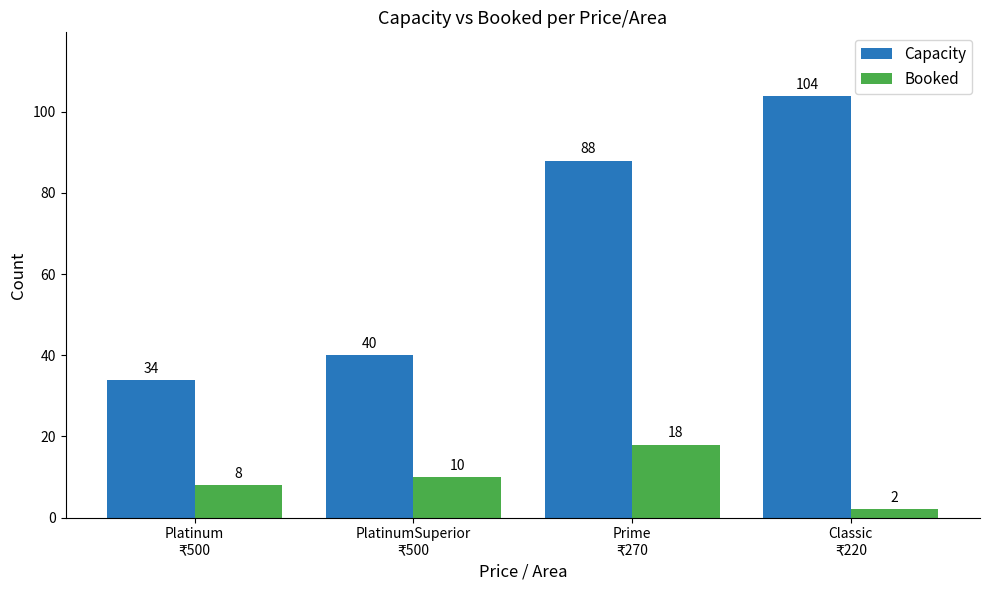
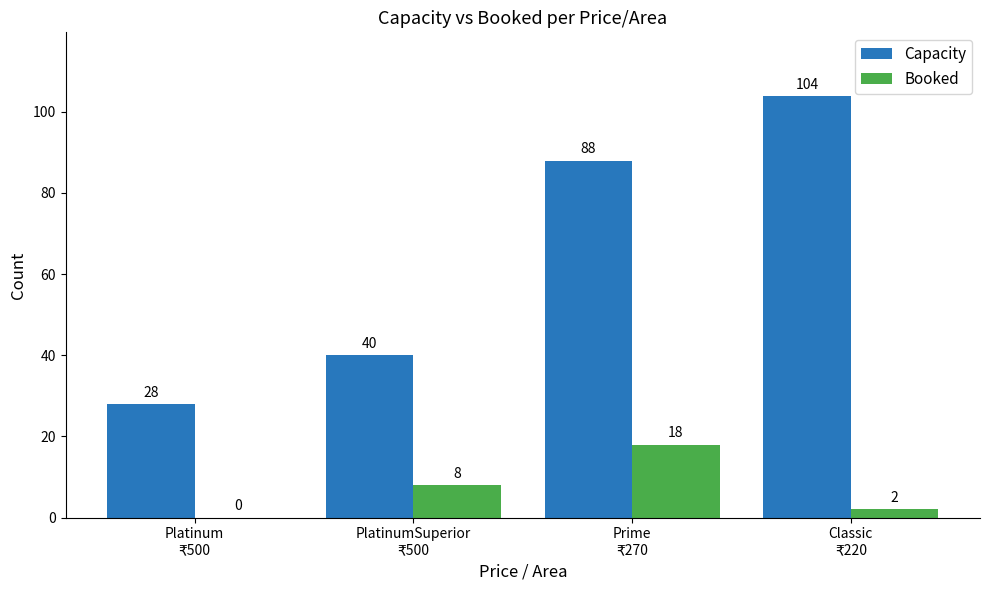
Capacity, Platinum ₹500: 34 -> 28
Booked, Platinum ₹500: 8 -> 0
Booked, PlatinumSuperior ₹500: 10 -> 8
